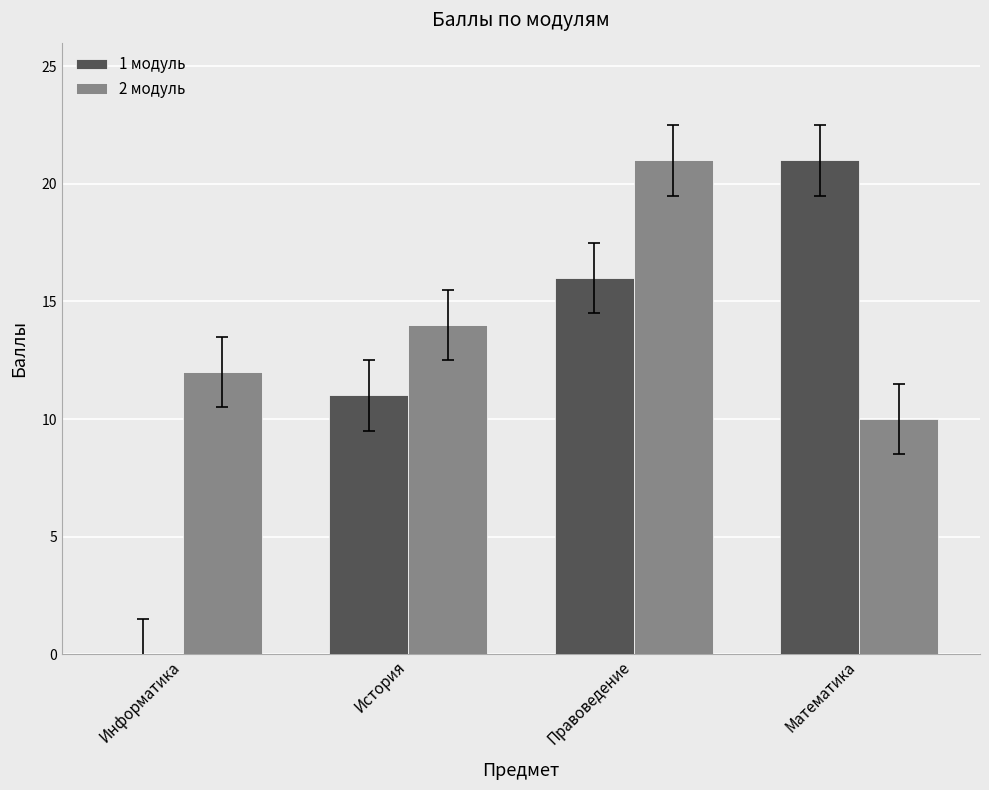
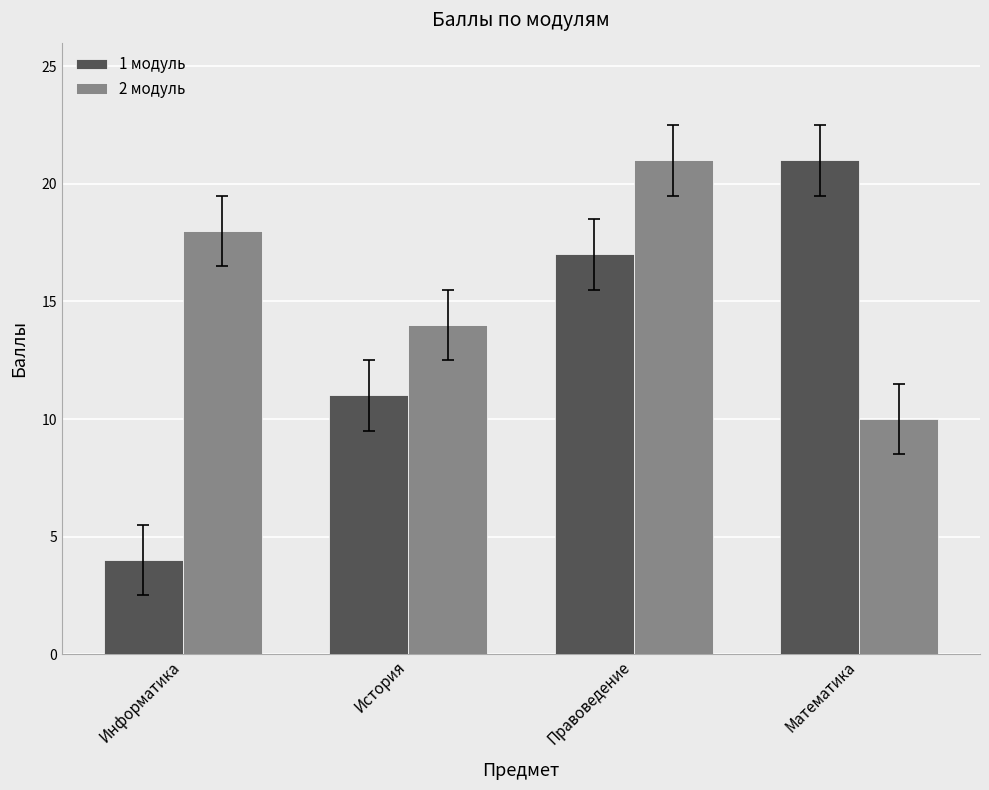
1 модуль, Информатика: 0 -> 4
2 модуль, Информатика: 12 -> 18
1 модуль, Правоведение: 16 -> 17
